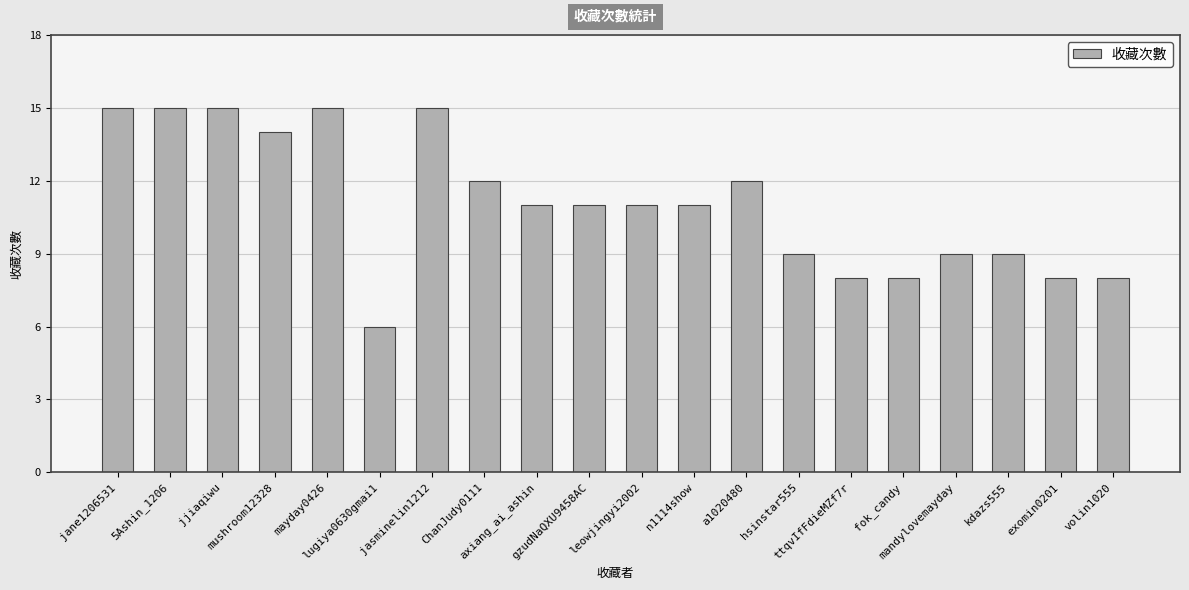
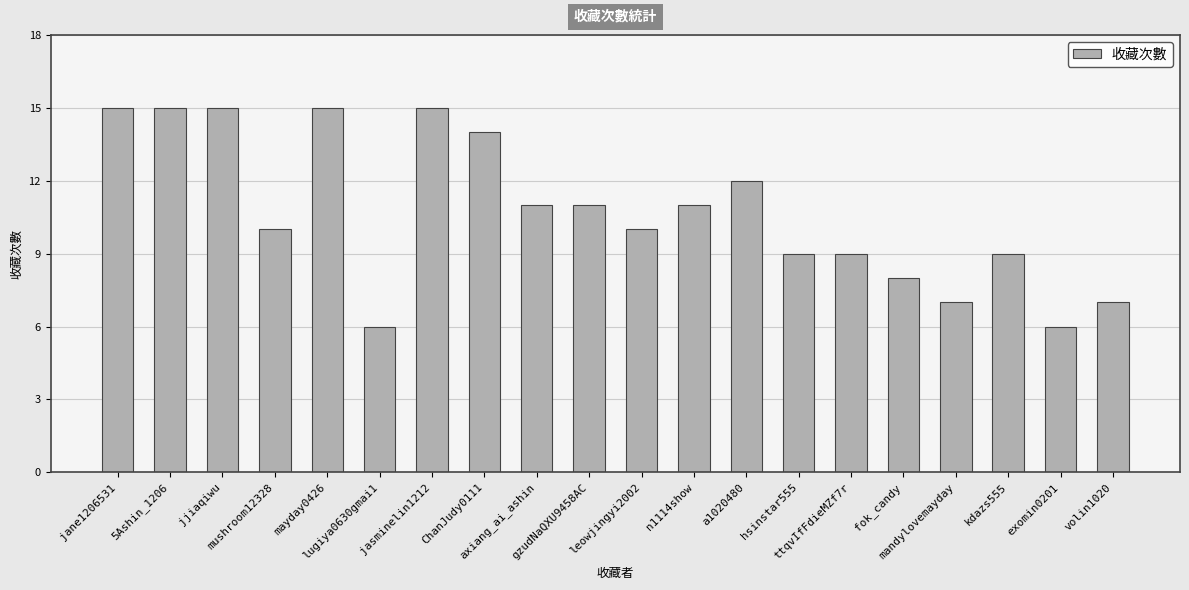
mushroom12328: 14 -> 10
ChanJudy0111: 12 -> 14
leowjingyi2002: 11 -> 10
ttqvIfFdieMZf7r: 8 -> 9
mandylovemayday: 9 -> 7
exomin0201: 8 -> 6
volin1020: 8 -> 7
